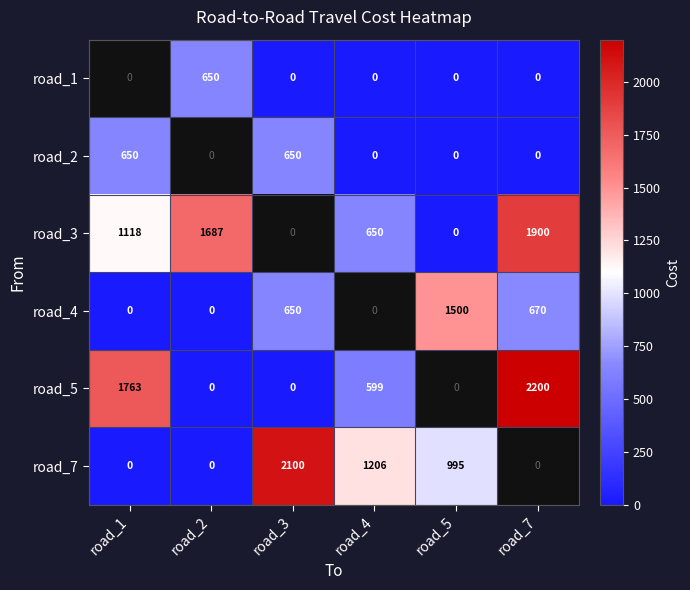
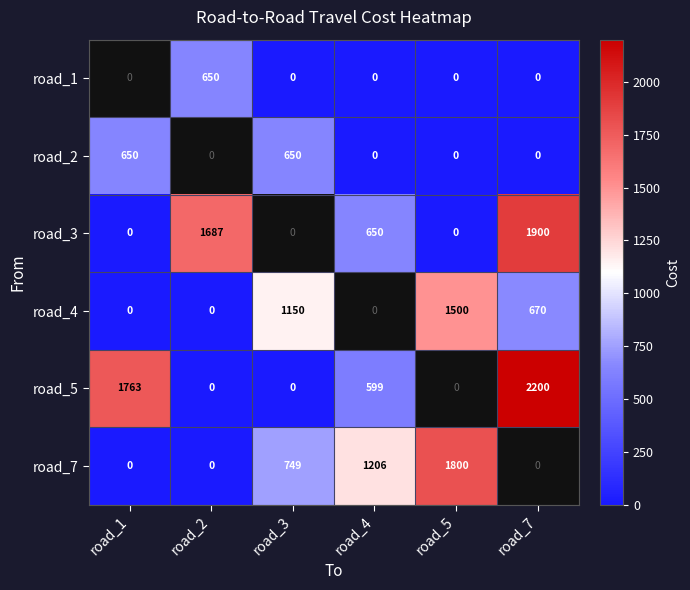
road_3, road_1: 1118 -> 0
road_4, road_3: 650 -> 1150
road_7, road_3: 2100 -> 749
road_7, road_5: 995 -> 1800
